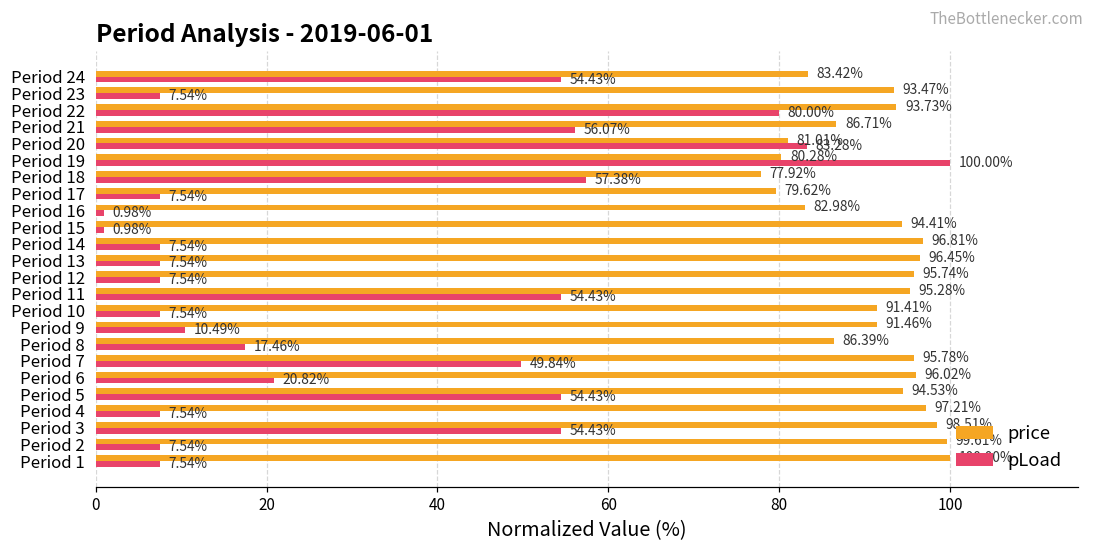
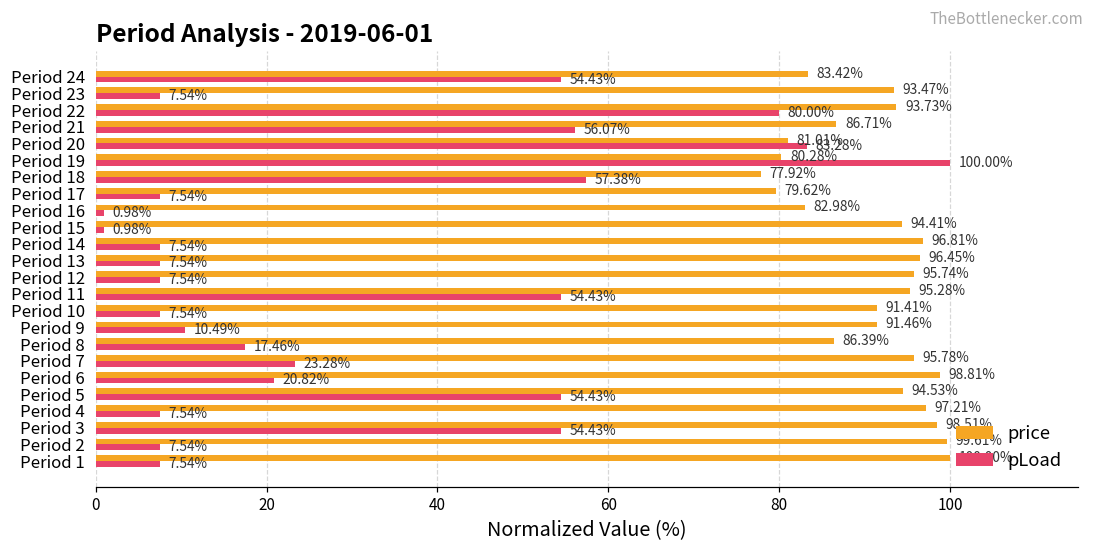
pLoad, Period 7: 49.84% -> 23.28%
price, Period 6: 96.02% -> 98.81%
